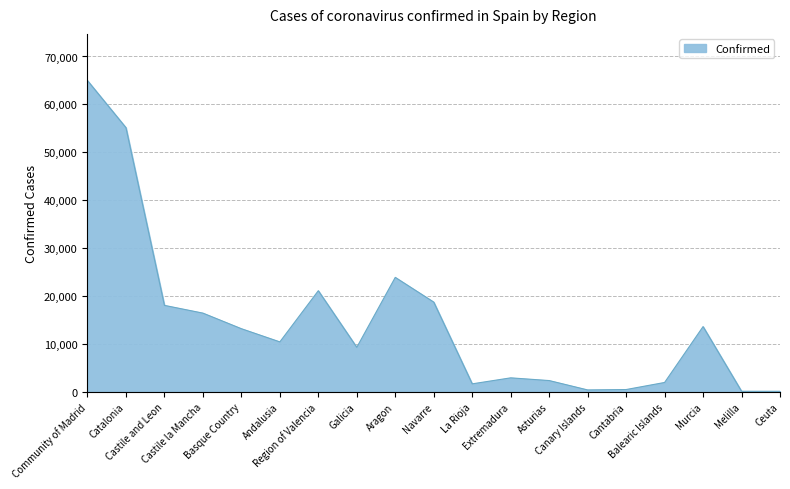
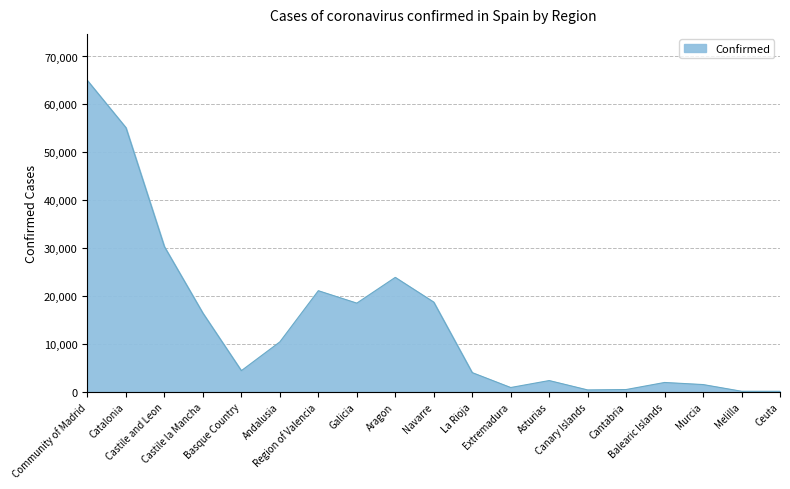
Castile and Leon: 18,000 -> 30,000
Basque Country: 13,000 -> 4,000
Galicia: 9,000 -> 19,000
La Rioja: 2,000 -> 4,000
Extremadura: 3,000 -> 1,000
Murcia: 14,000 -> 2,000
